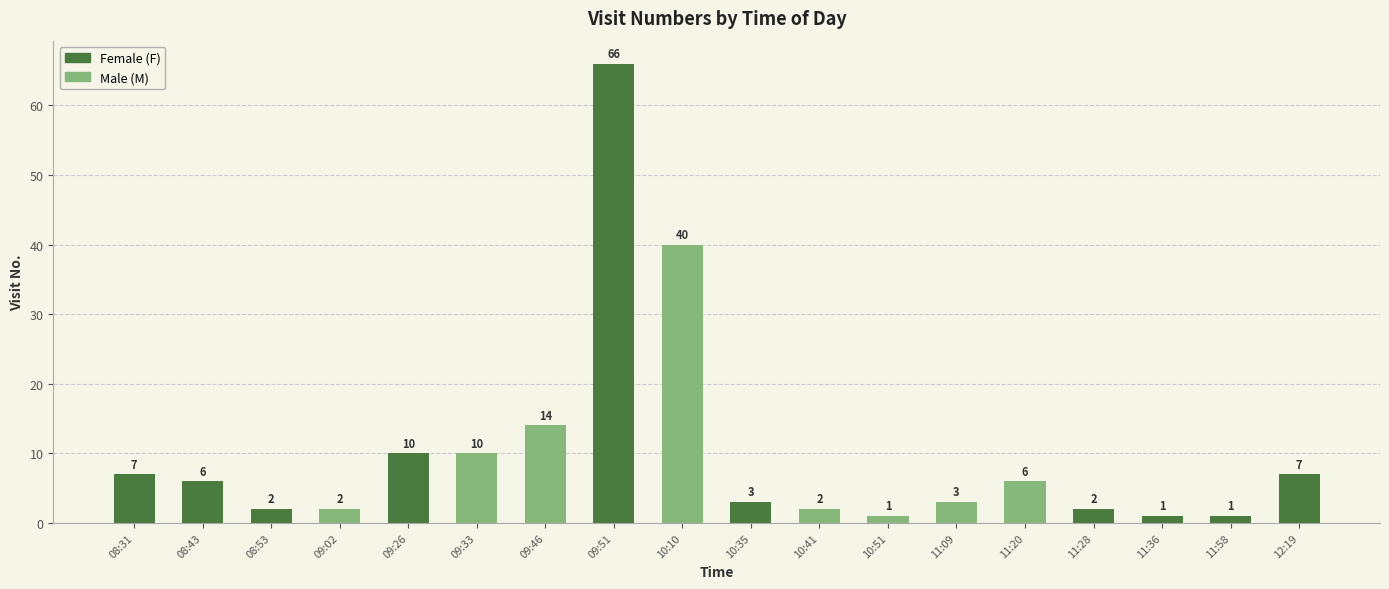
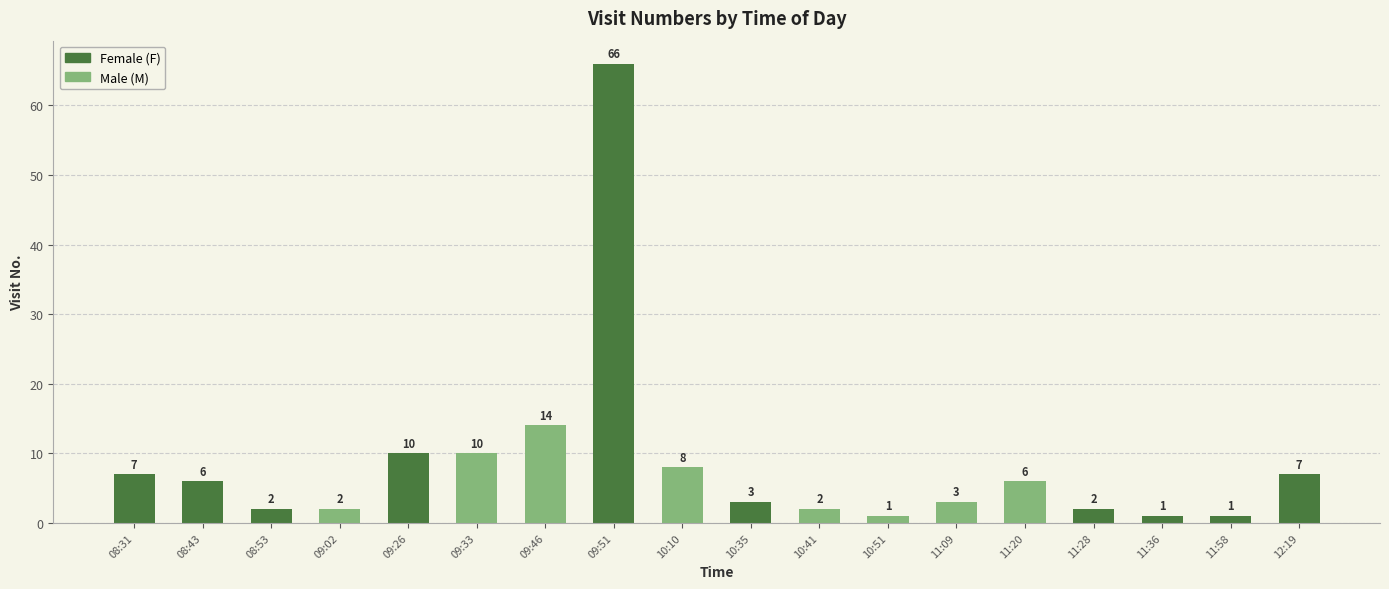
10:10: 40 -> 8
